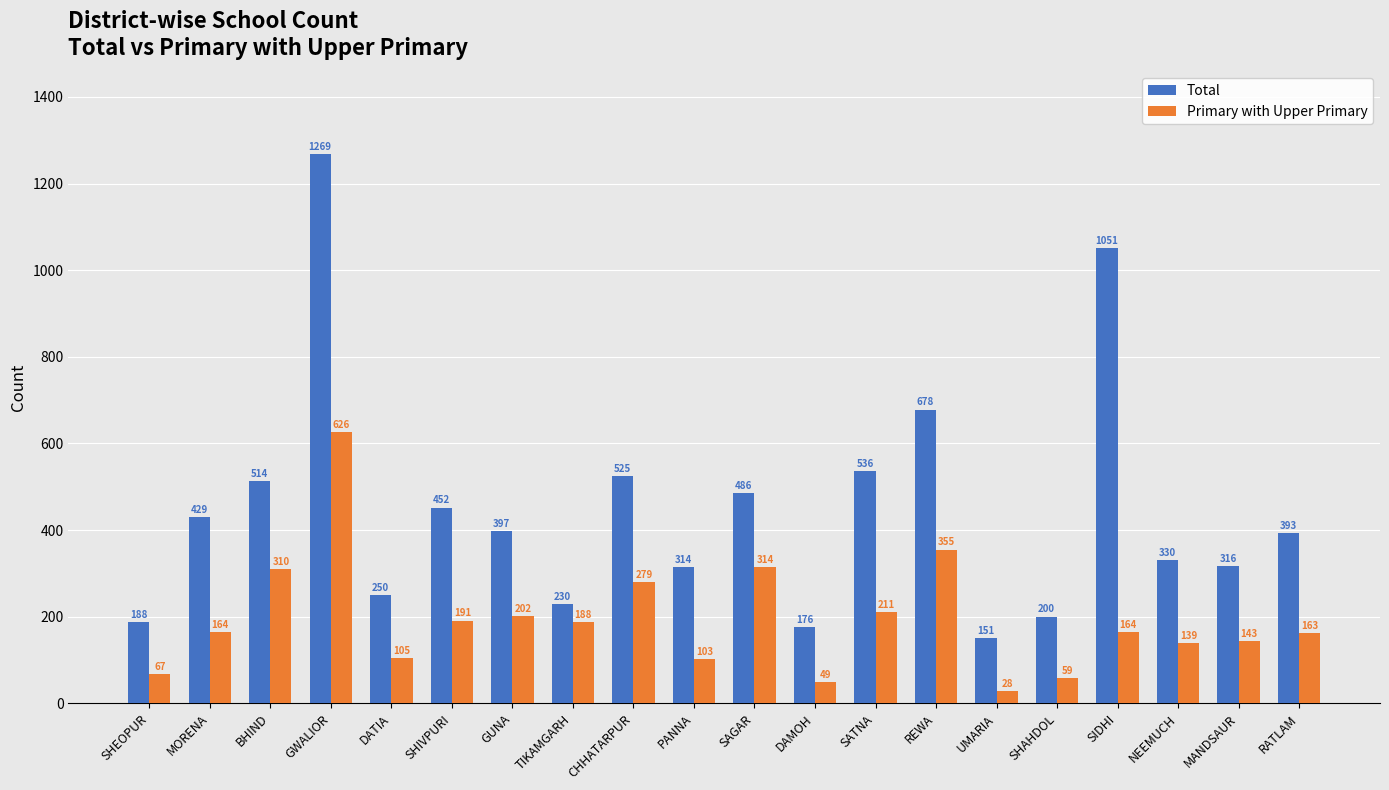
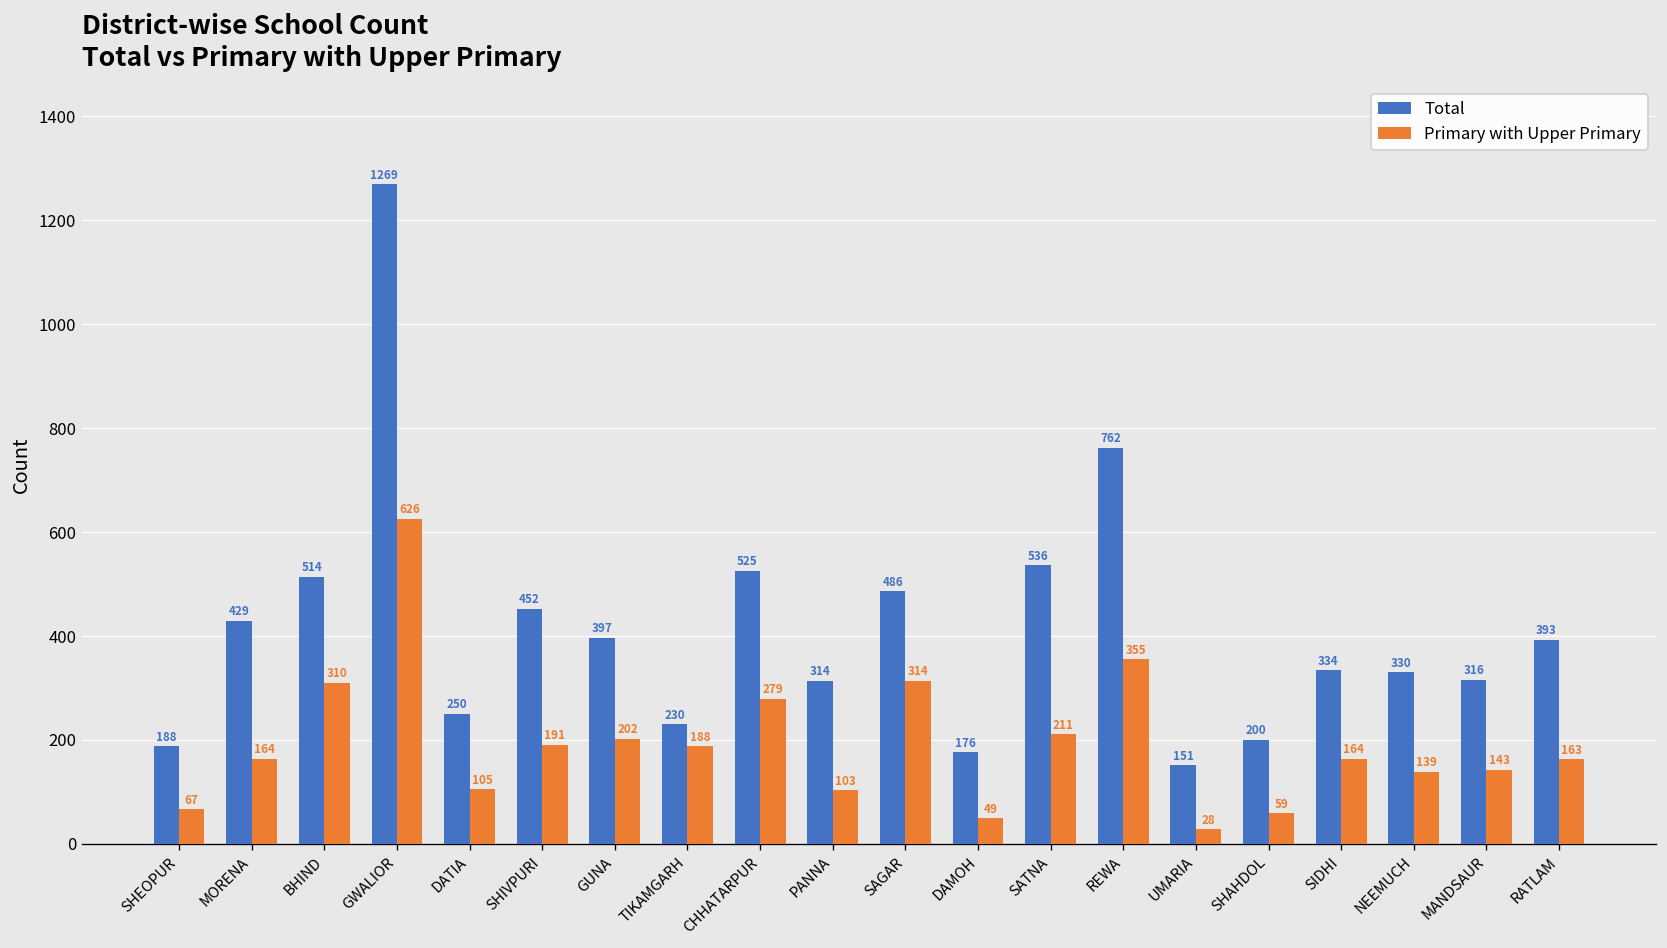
Total, REWA: 678 -> 762
Total, SIDHI: 1051 -> 334
